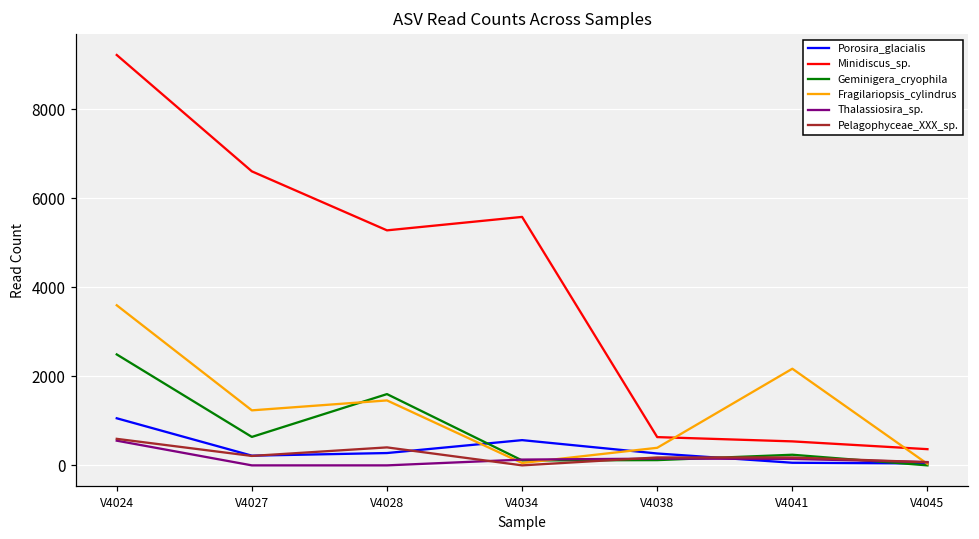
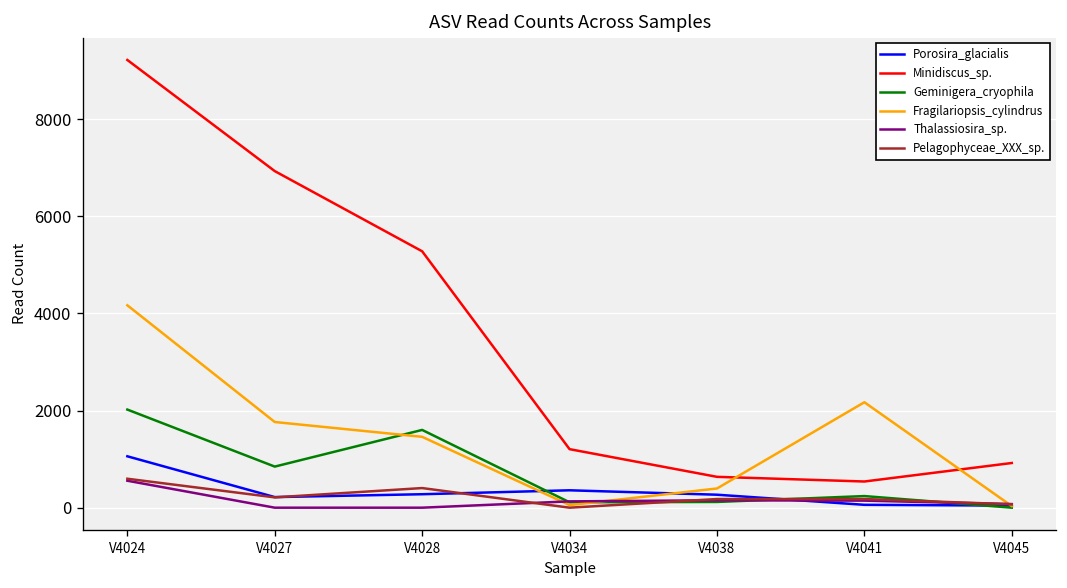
Geminigera_cryophila, V4024: 2500 -> 2000
Fragilariopsis_cylindrus, V4024: 3600 -> 4200
Minidiscus_sp., V4027: 6600 -> 6900
Geminigera_cryophila, V4027: 600 -> 800
Fragilariopsis_cylindrus, V4027: 1200 -> 1800
Porosira_glacialis, V4034: 600 -> 400
Minidiscus_sp., V4034: 5600 -> 1200
Minidiscus_sp., V4045: 400 -> 900
